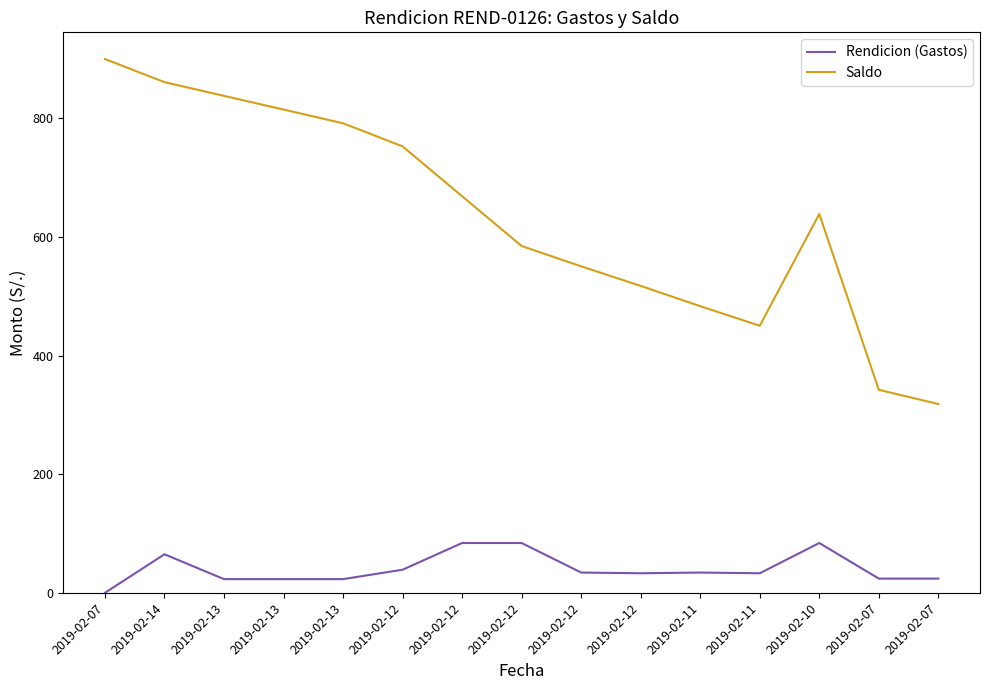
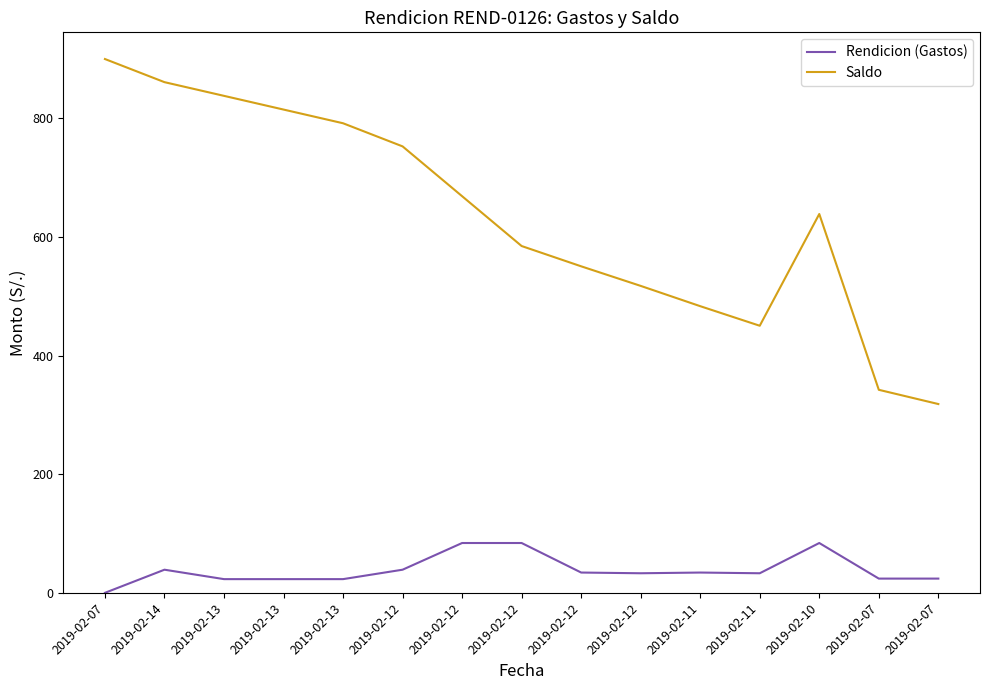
Rendicion (Gastos), 2019-02-14: 70 -> 40
